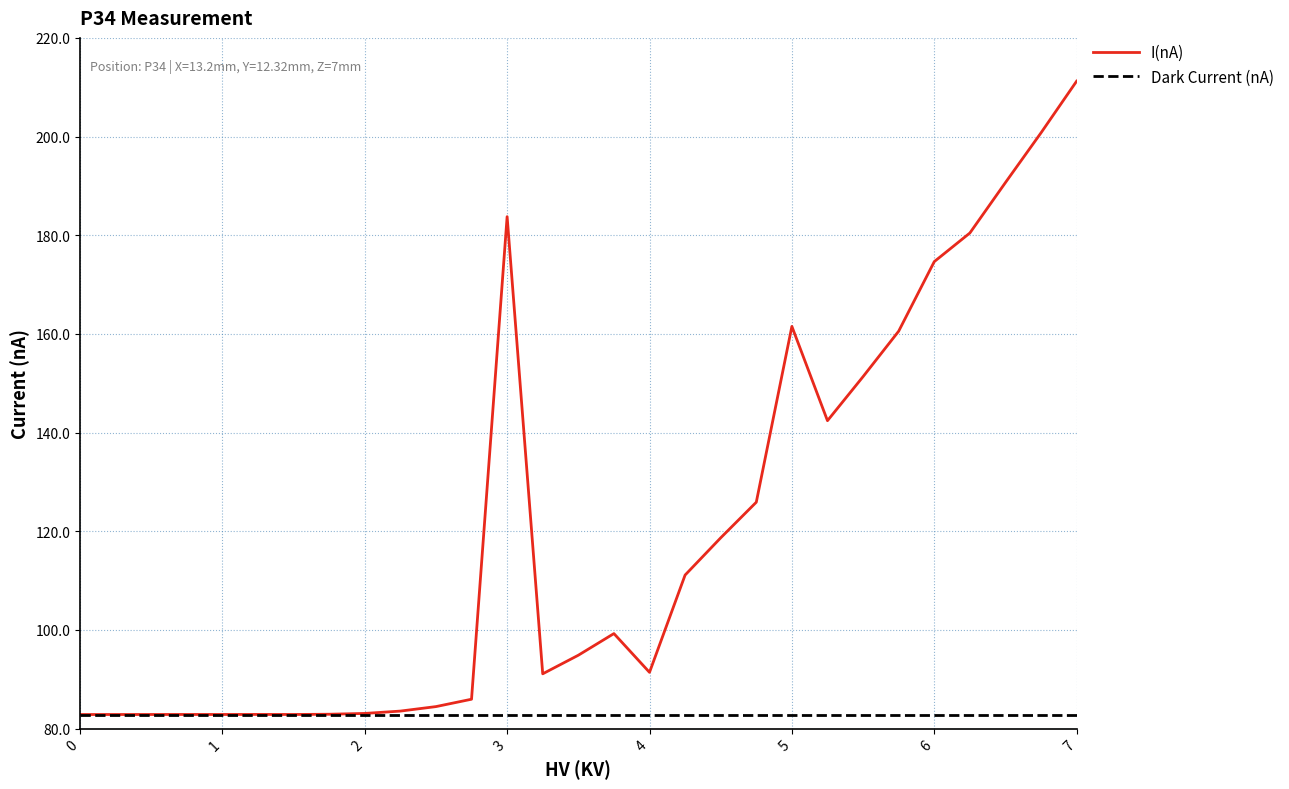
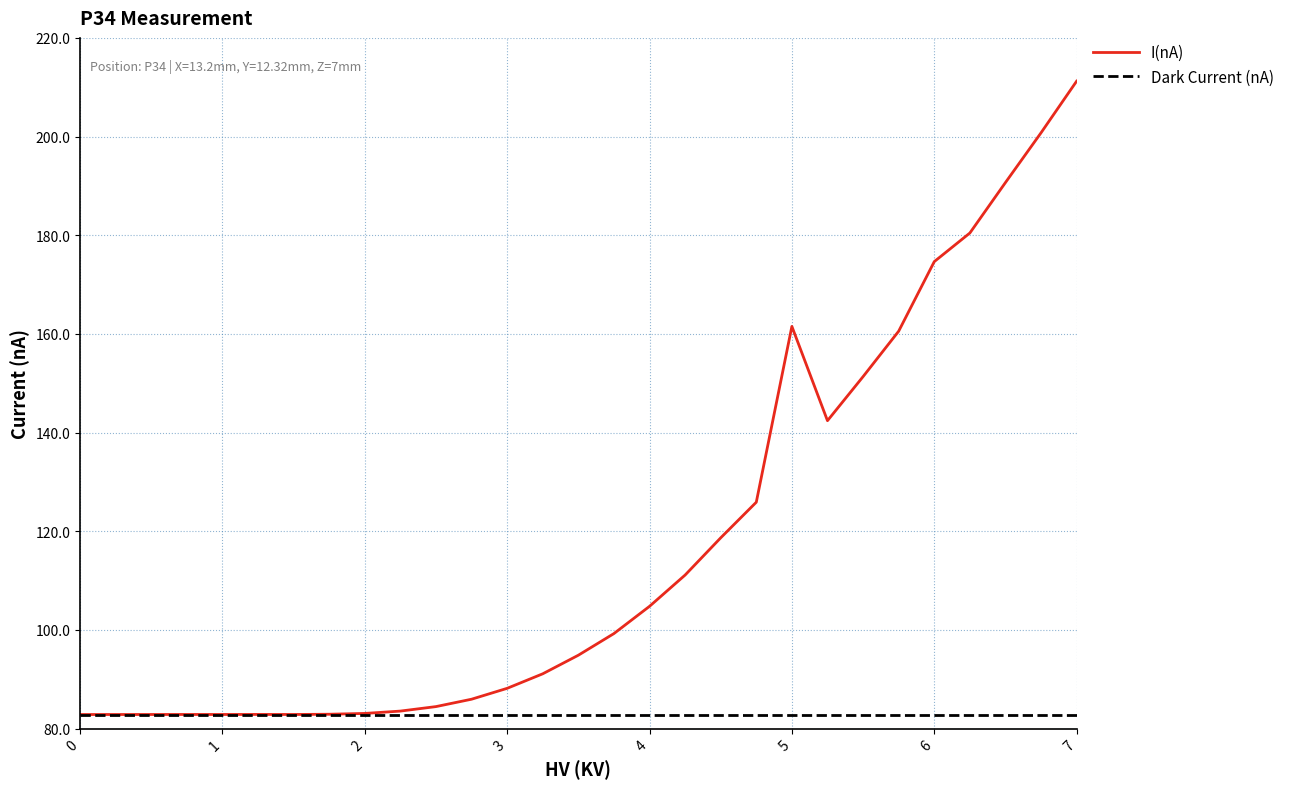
I(nA), 3: 184 -> 88
I(nA), 4: 91 -> 105
